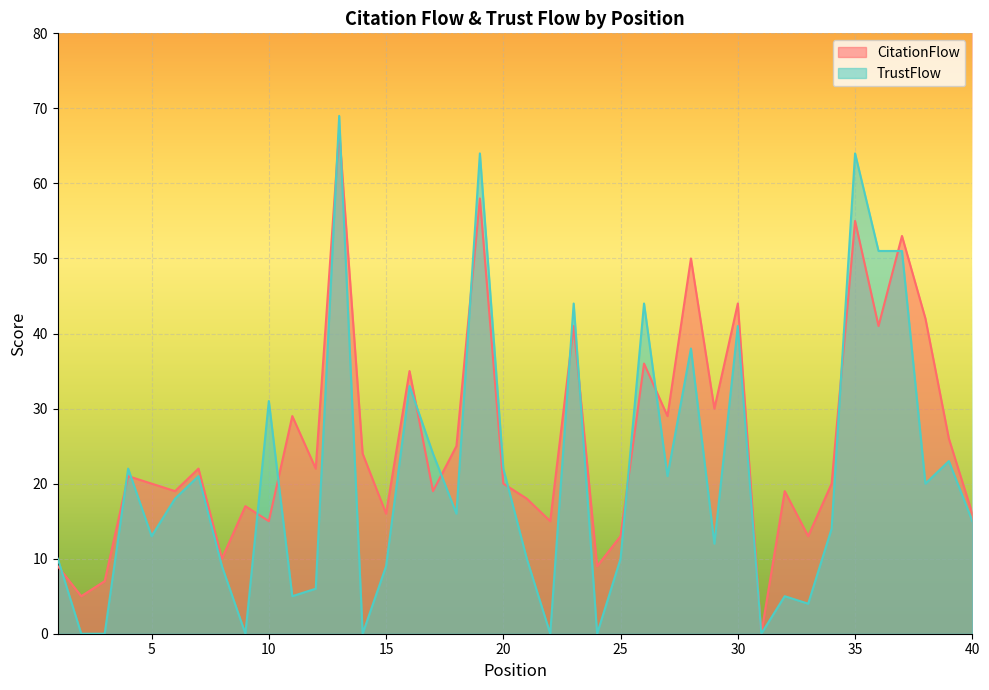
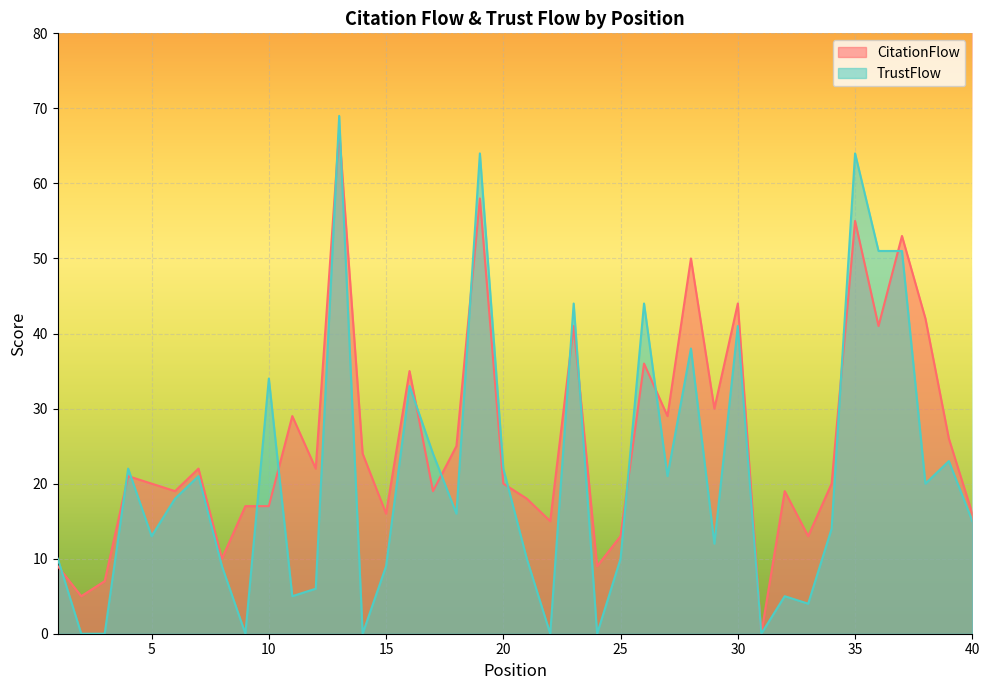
CitationFlow, 10: 15 -> 17
TrustFlow, 10: 31 -> 34
